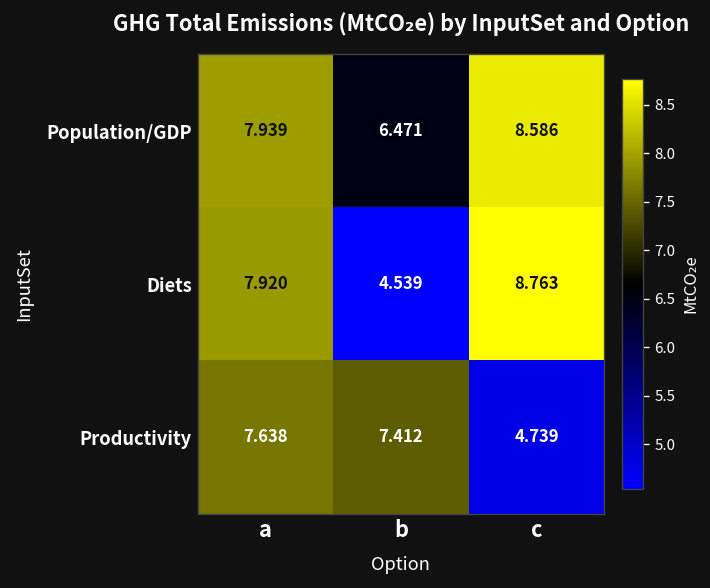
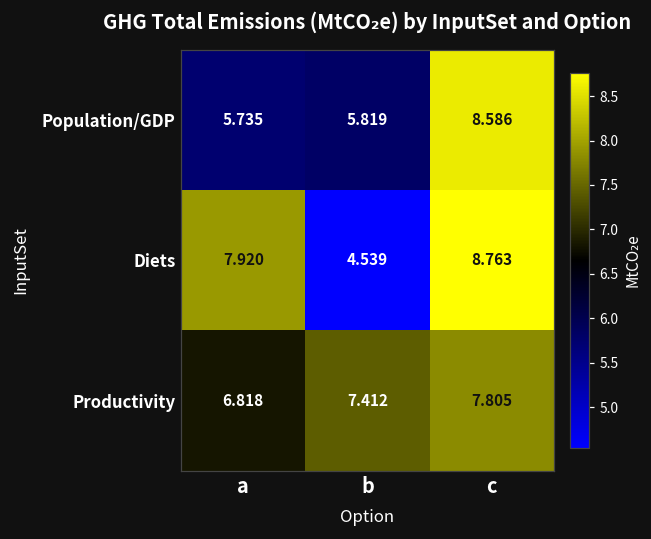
Population/GDP, a: 7.939 -> 5.735
Population/GDP, b: 6.471 -> 5.819
Productivity, a: 7.638 -> 6.818
Productivity, c: 4.739 -> 7.805
